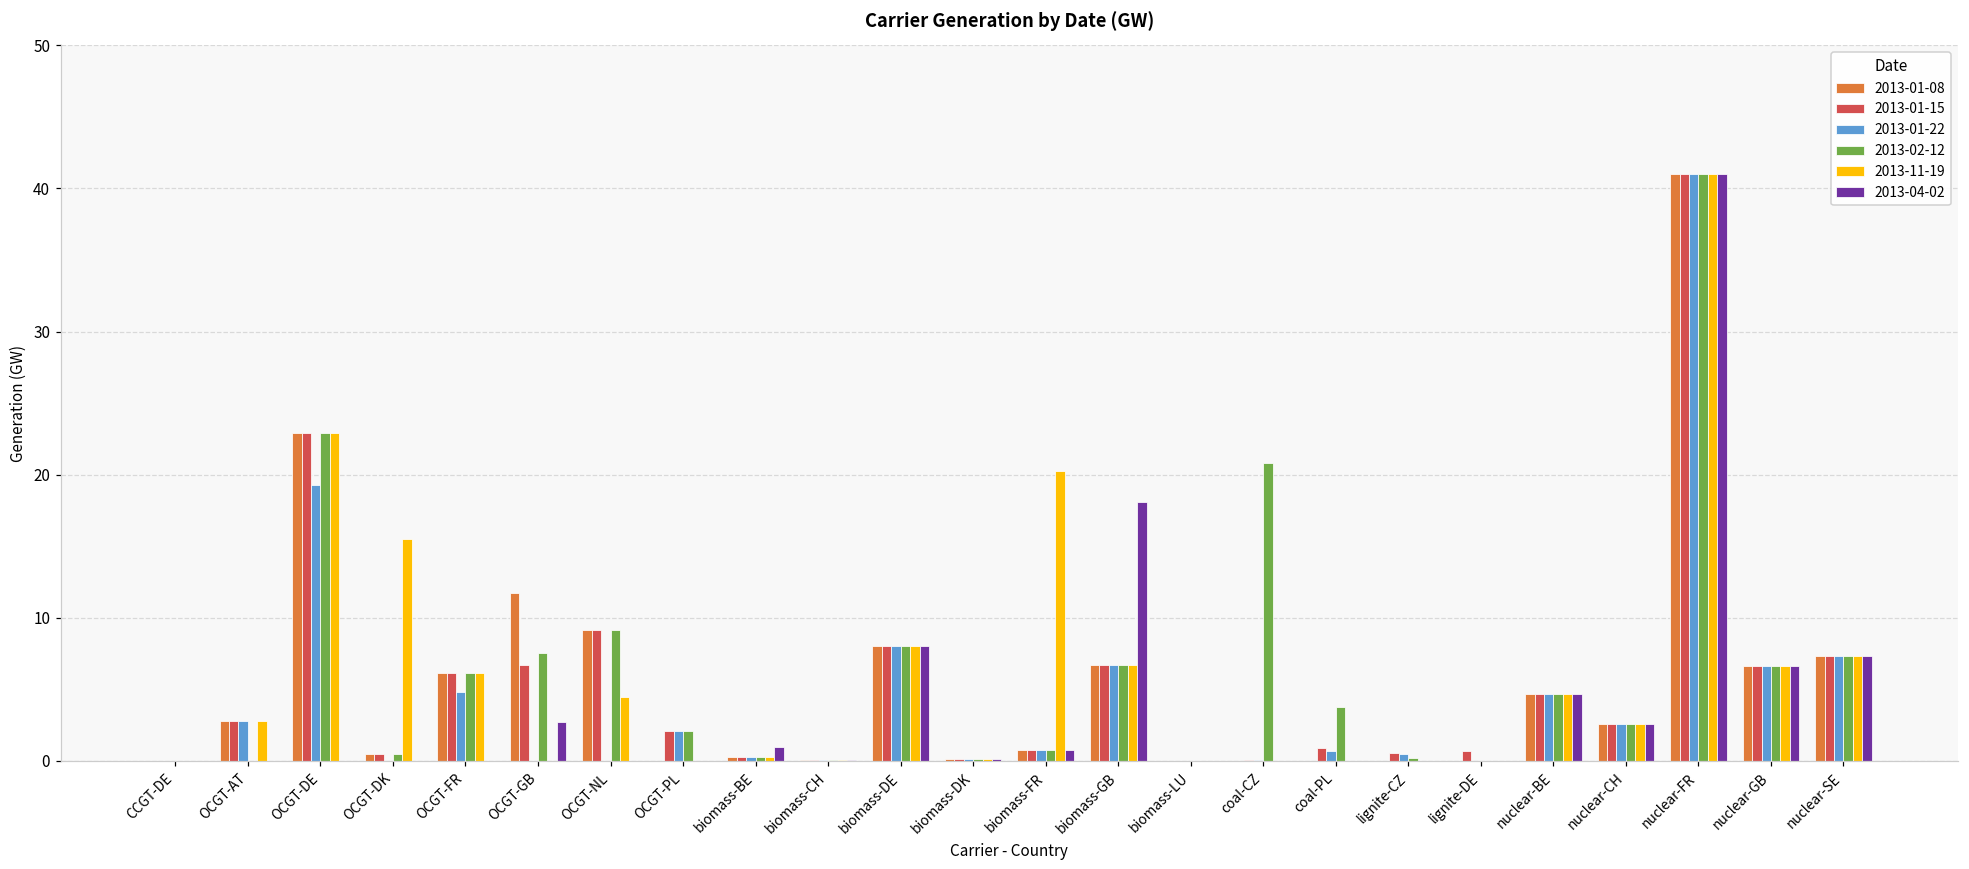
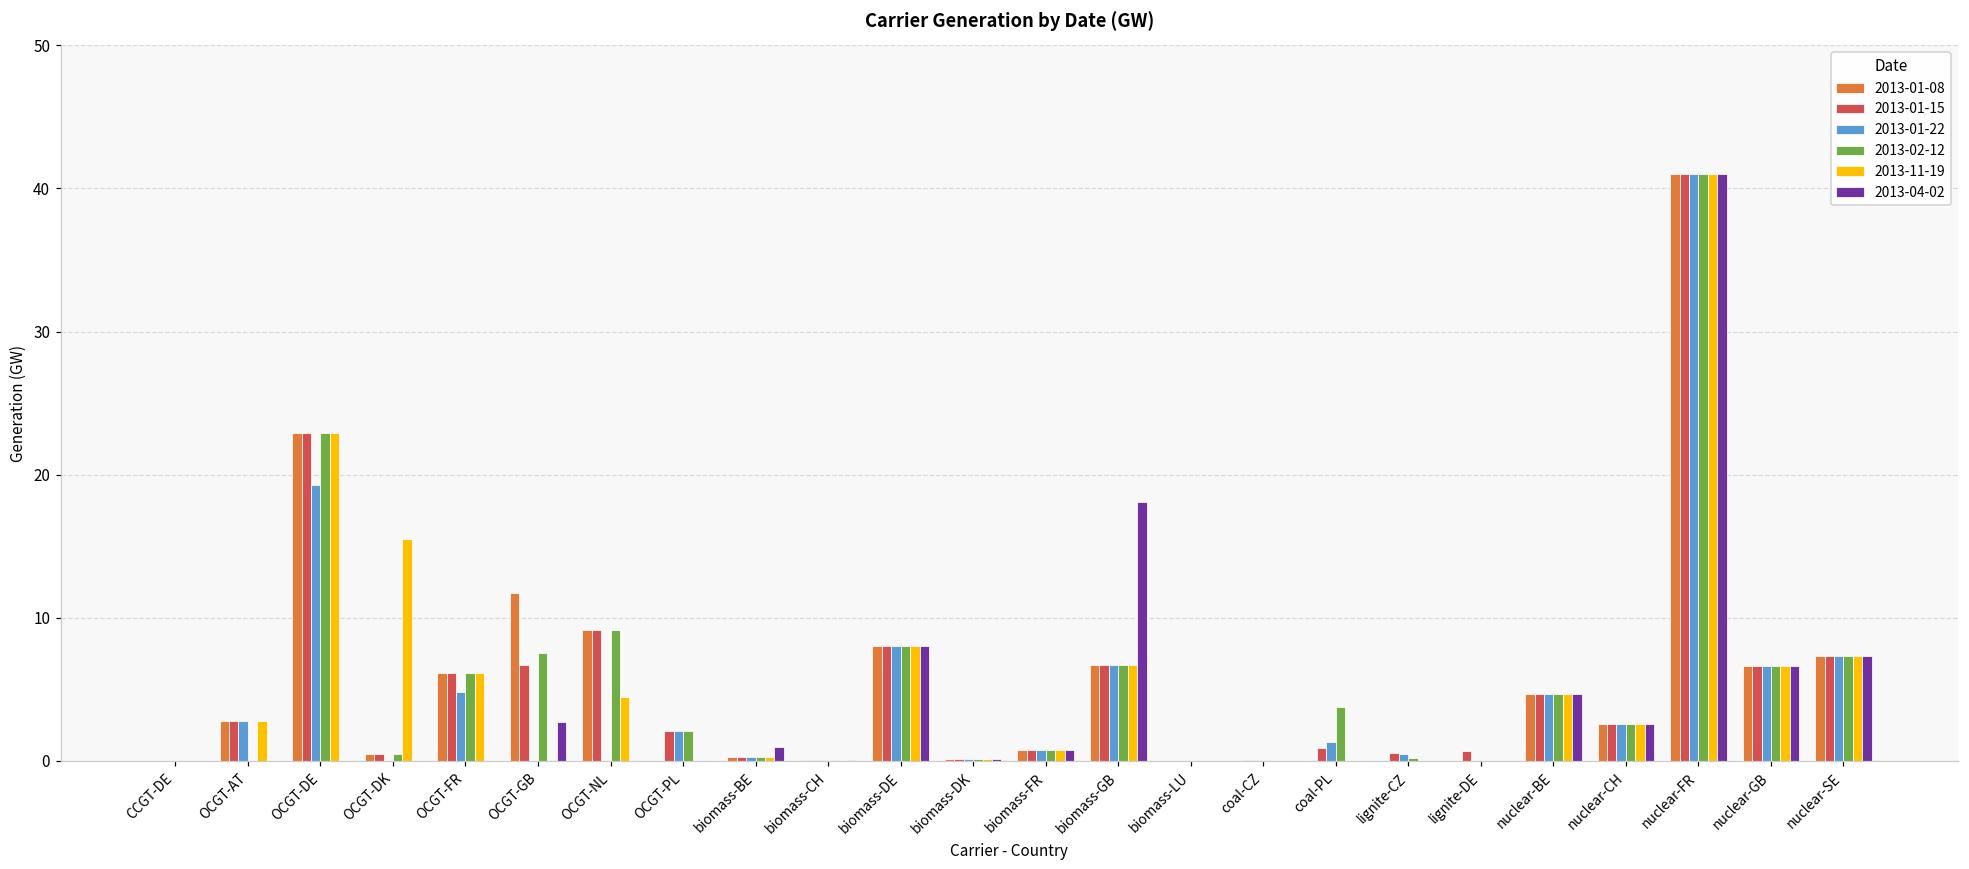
2013-11-19, biomass-FR: 20.2 -> 0.8
2013-02-12, coal-CZ: 20.8 -> 0.1
2013-01-22, coal-PL: 0.7 -> 1.3
